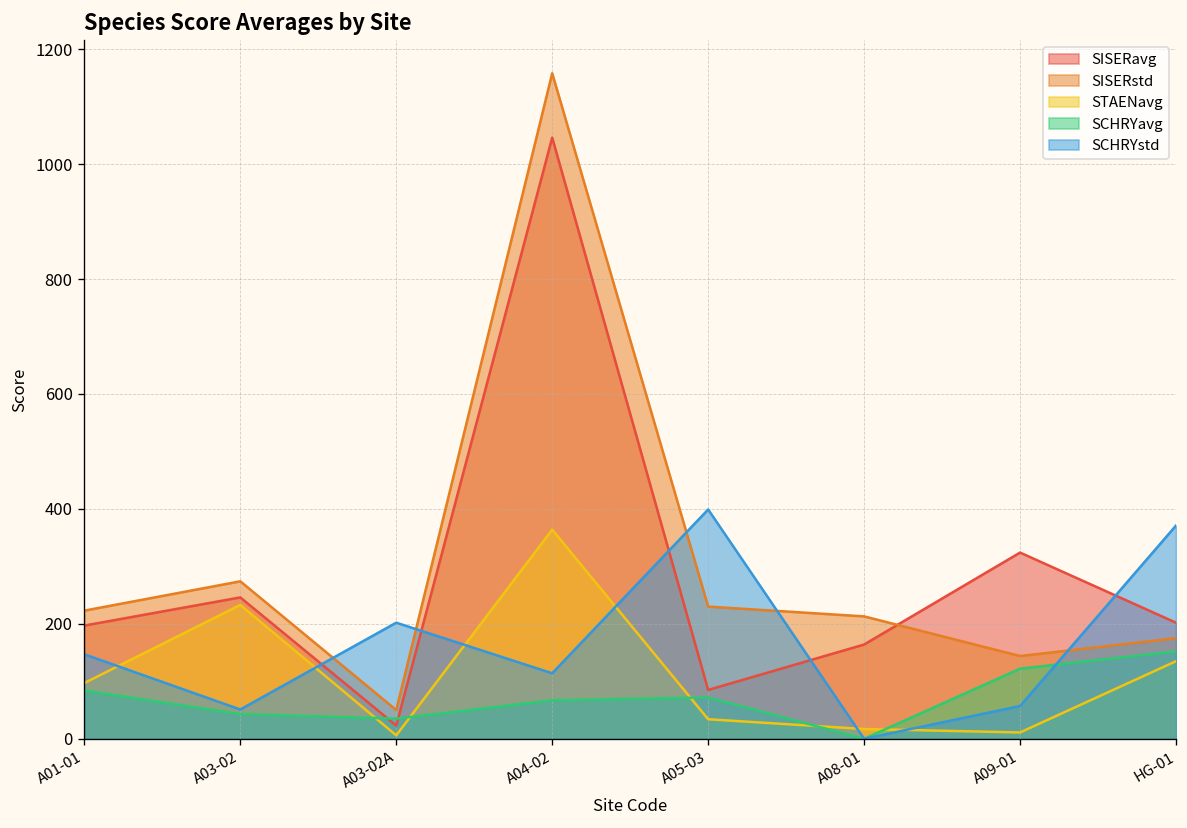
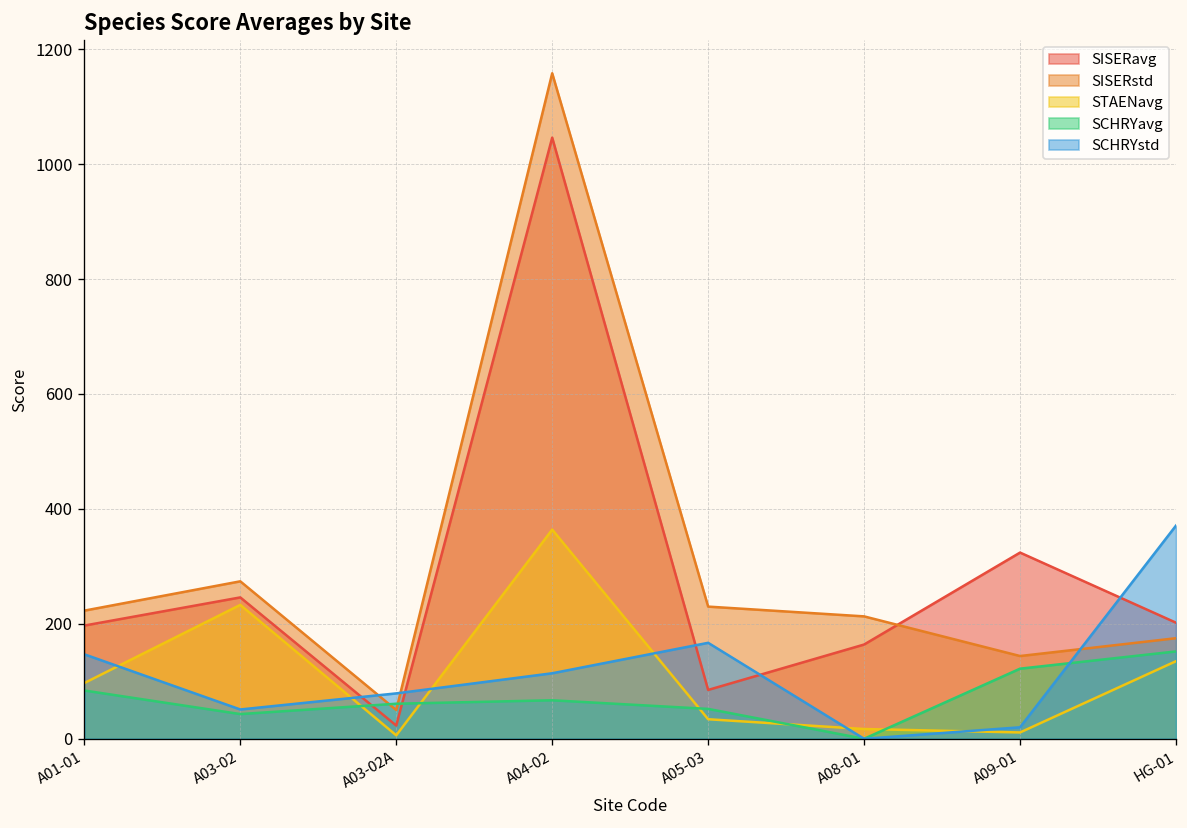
SCHRYavg, A03-02A: 40 -> 60
SCHRYstd, A03-02A: 200 -> 80
SCHRYavg, A05-03: 70 -> 50
SCHRYstd, A05-03: 400 -> 170
SCHRYstd, A09-01: 60 -> 20
